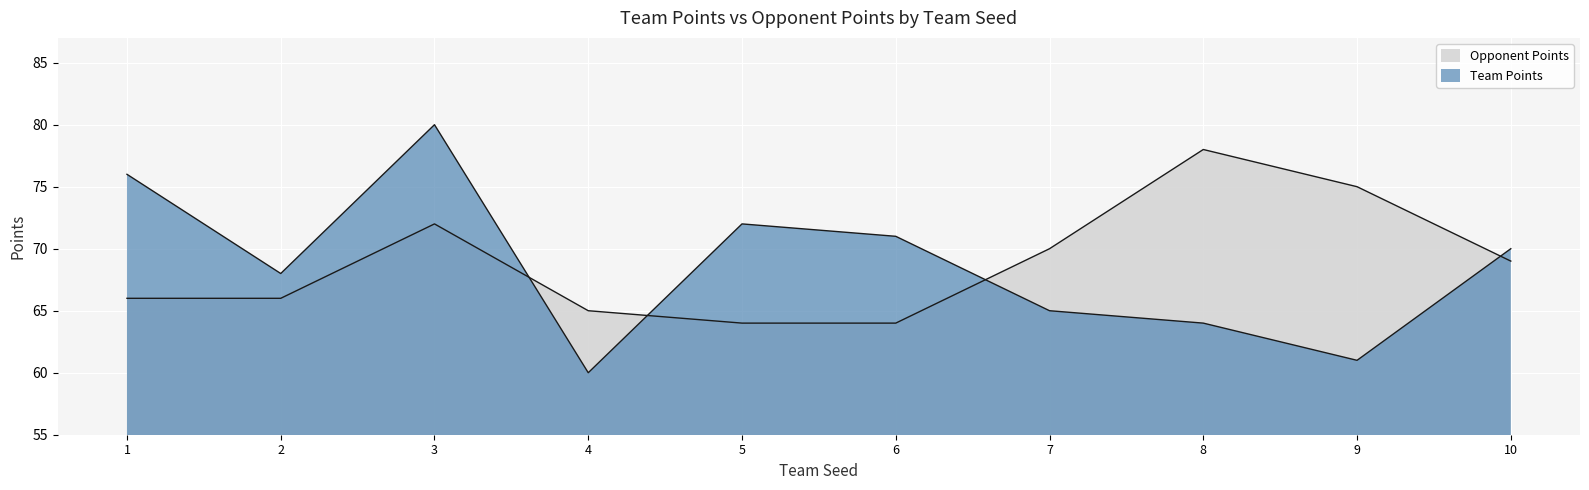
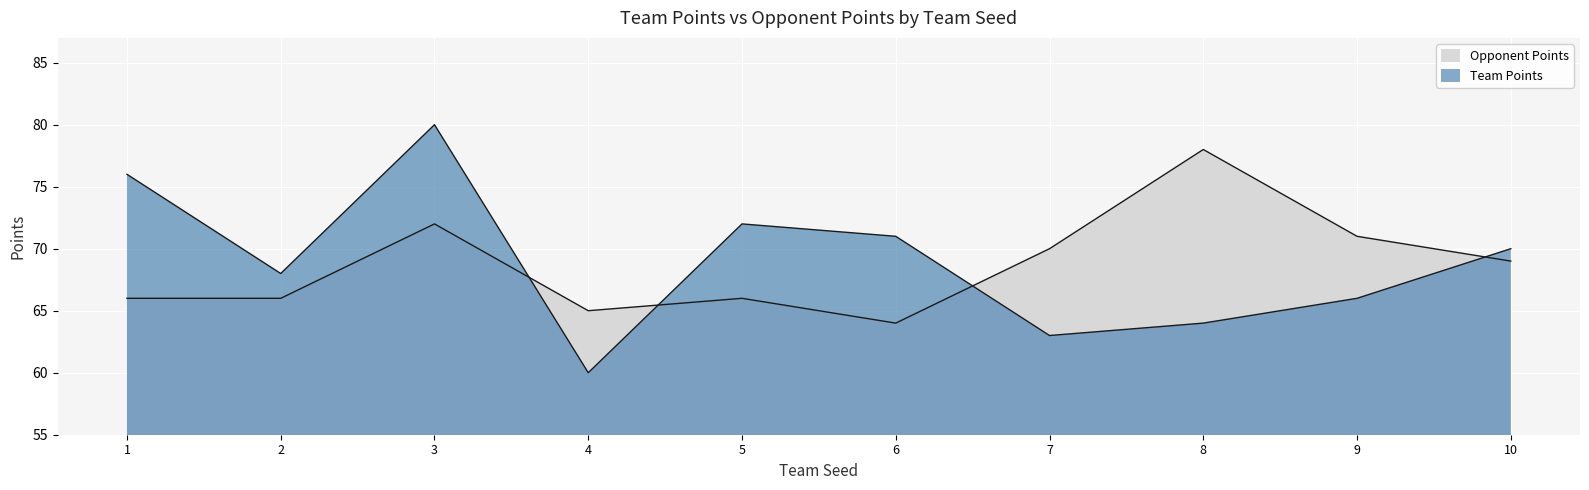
Opponent Points, 5: 64 -> 66
Team Points, 7: 65 -> 63
Opponent Points, 9: 75 -> 71
Team Points, 9: 61 -> 66
